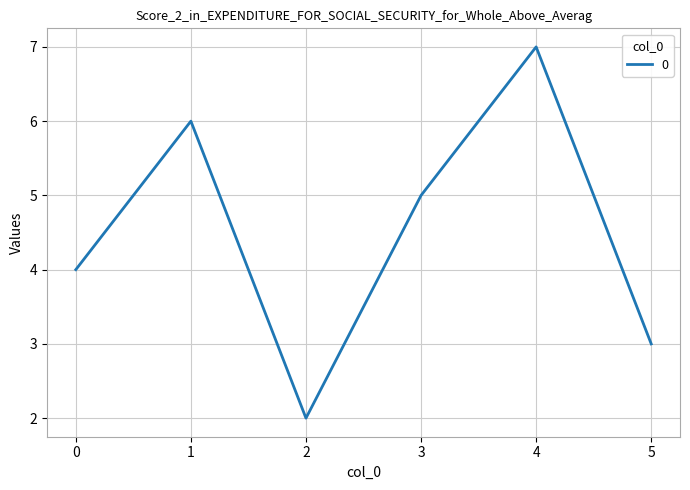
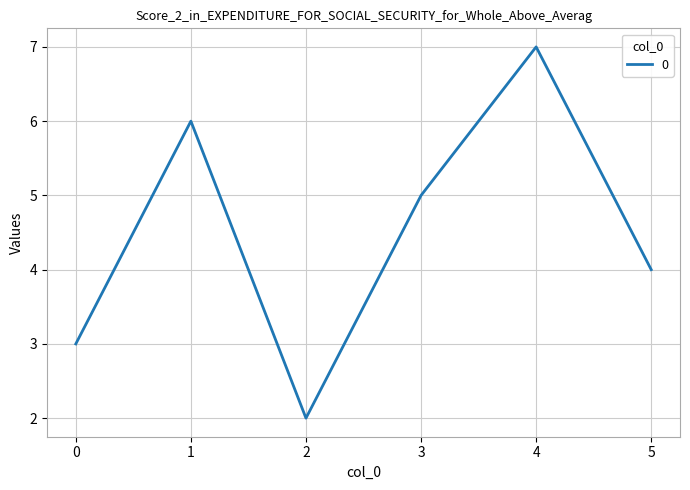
0: 4 -> 3
5: 3 -> 4
